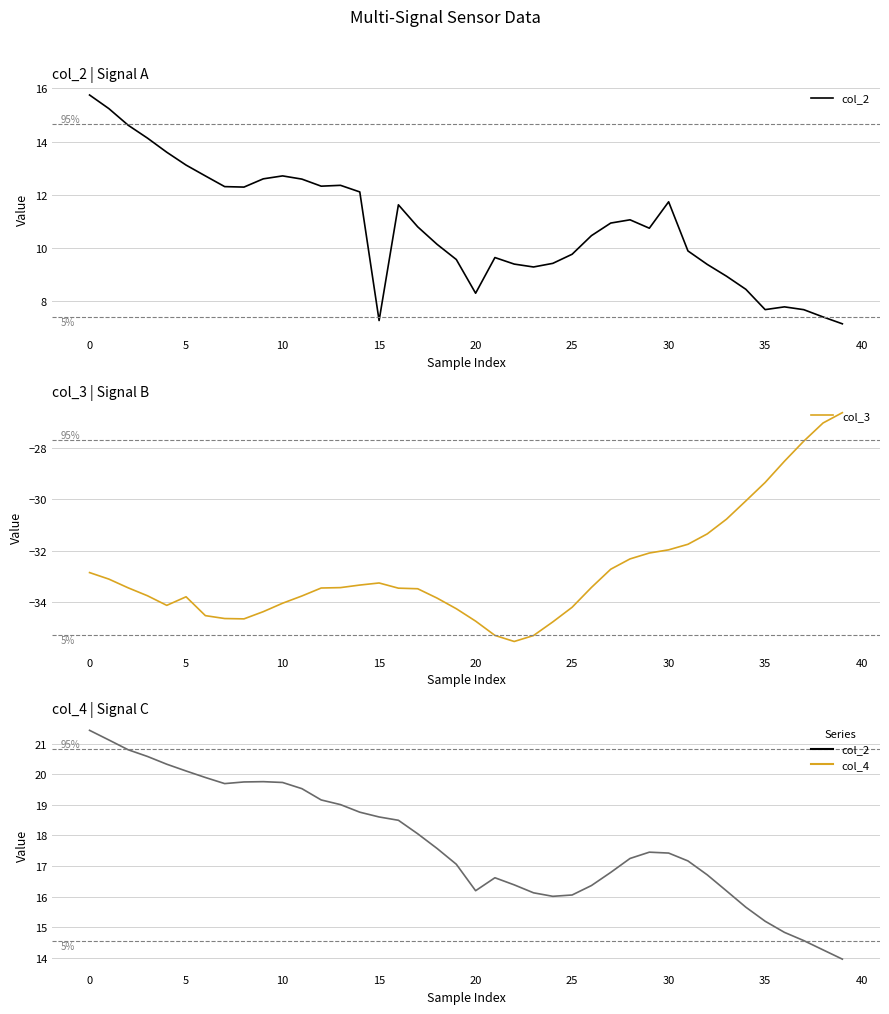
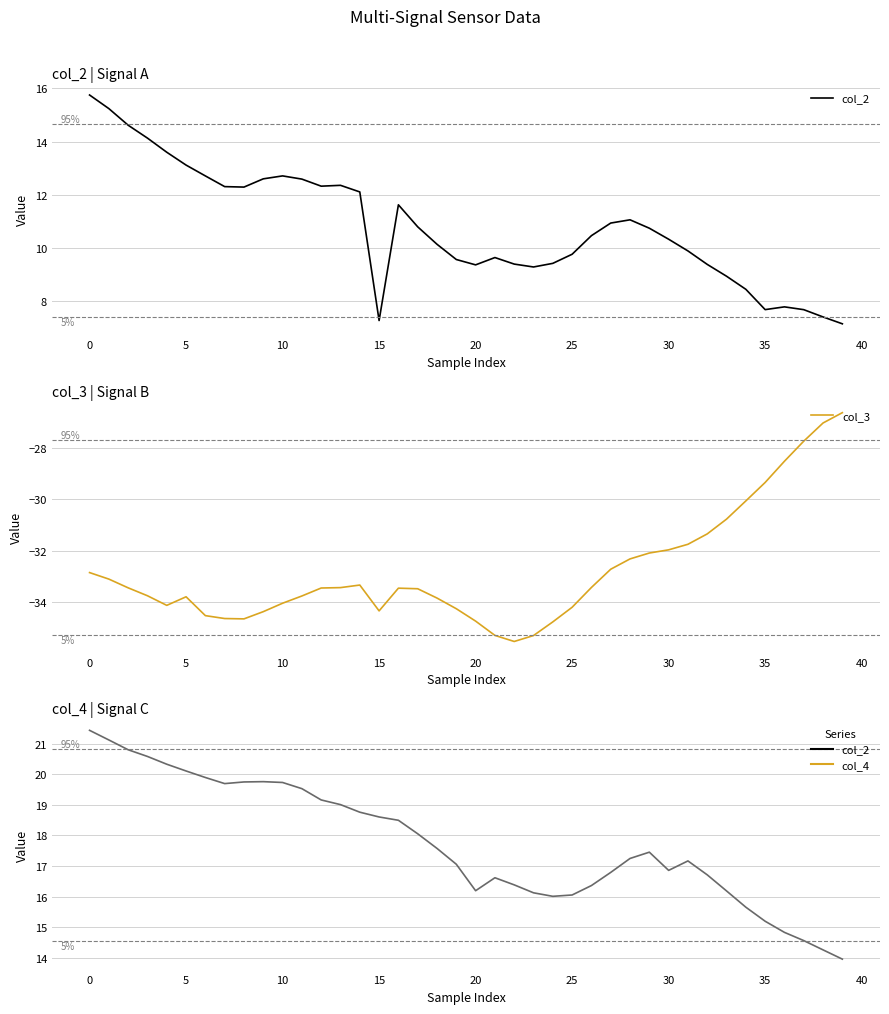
col_2 | Signal A, 20: 8.3 -> 9.4
col_2 | Signal A, 30: 11.7 -> 10.3
col_3 | Signal B, 15: -33.3 -> -34.3
col_4 | Signal C, 30: 17.4 -> 16.9
